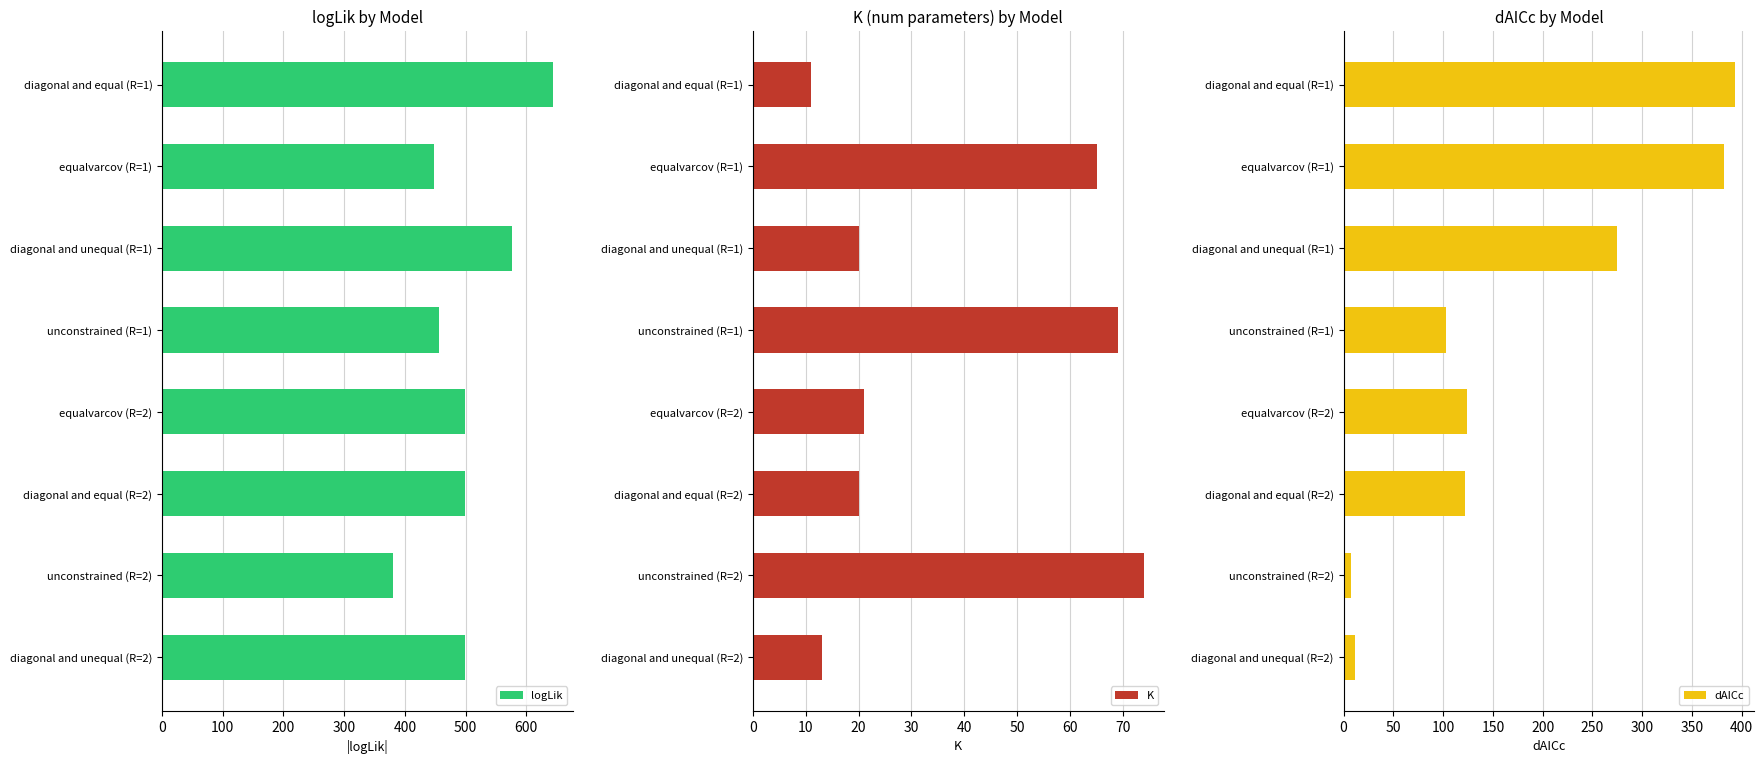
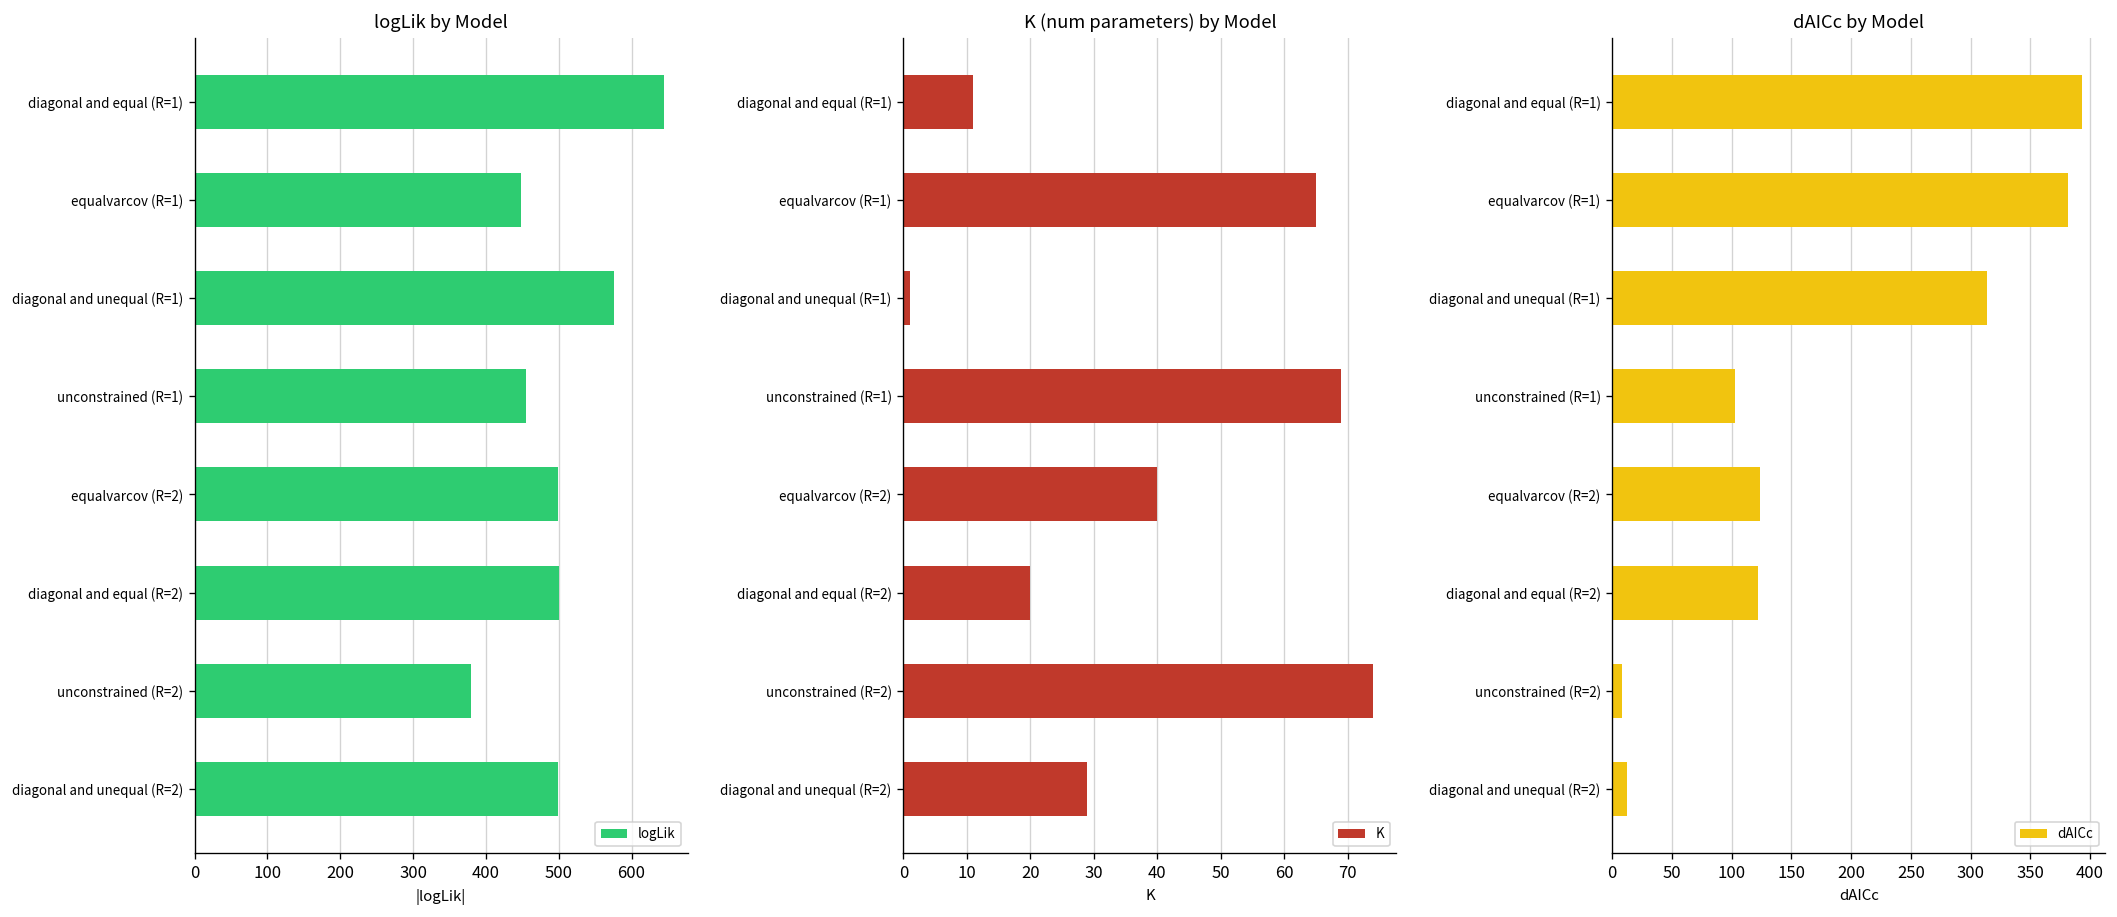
K (num parameters) by Model, diagonal and unequal (R=1): 20 -> 1
K (num parameters) by Model, equalvarcov (R=2): 21 -> 40
K (num parameters) by Model, diagonal and unequal (R=2): 13 -> 29
dAICc by Model, diagonal and unequal (R=1): 270 -> 310
